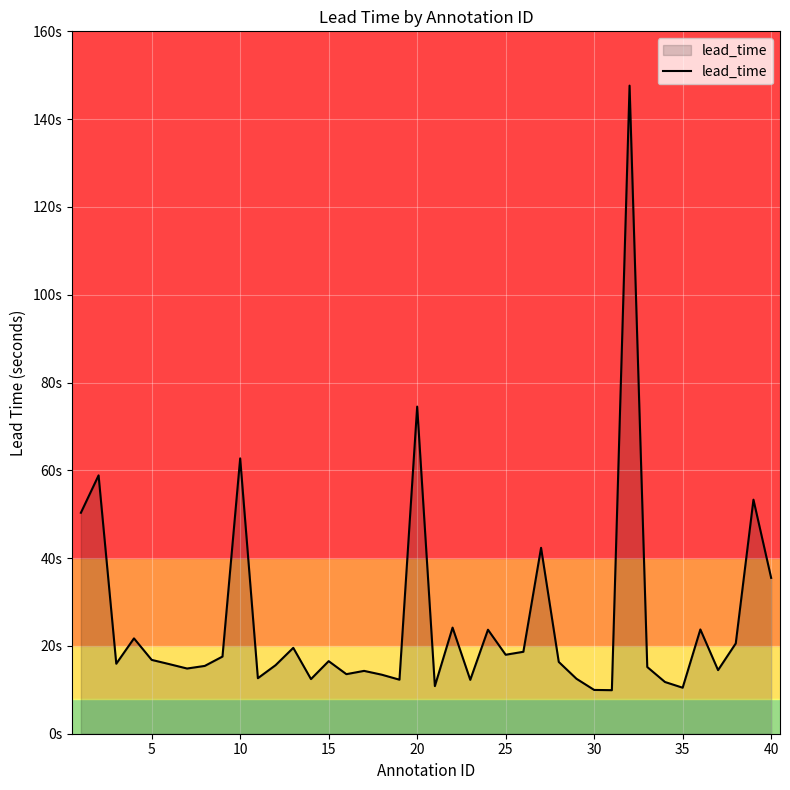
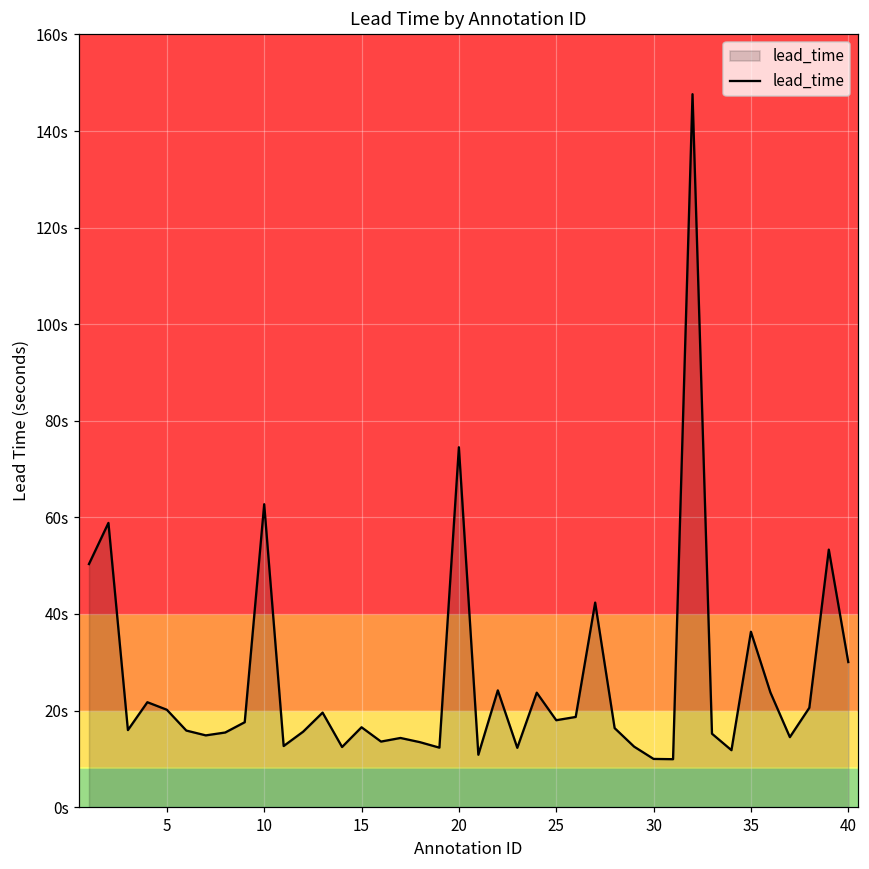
lead_time, 5: 17s -> 20s
lead_time, 35: 10s -> 36s
lead_time, 40: 35s -> 30s
